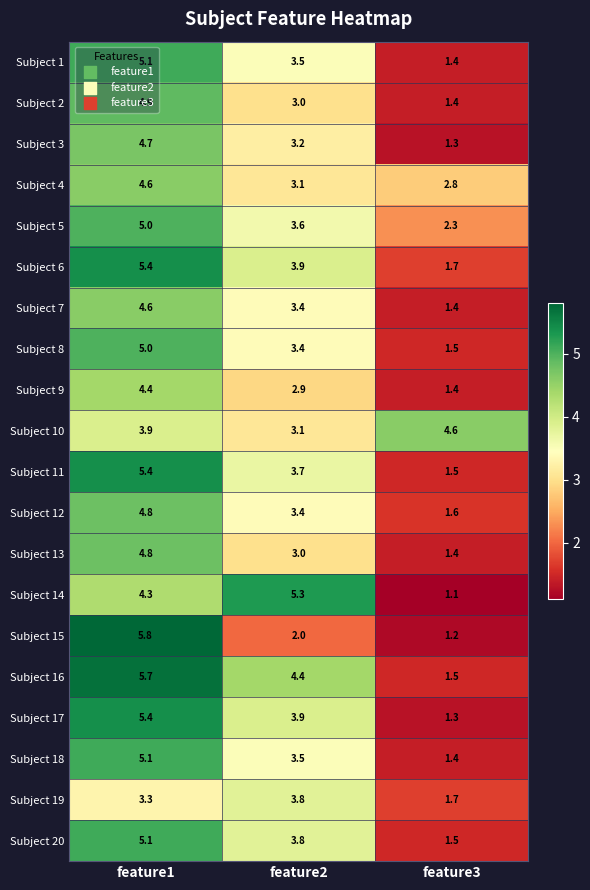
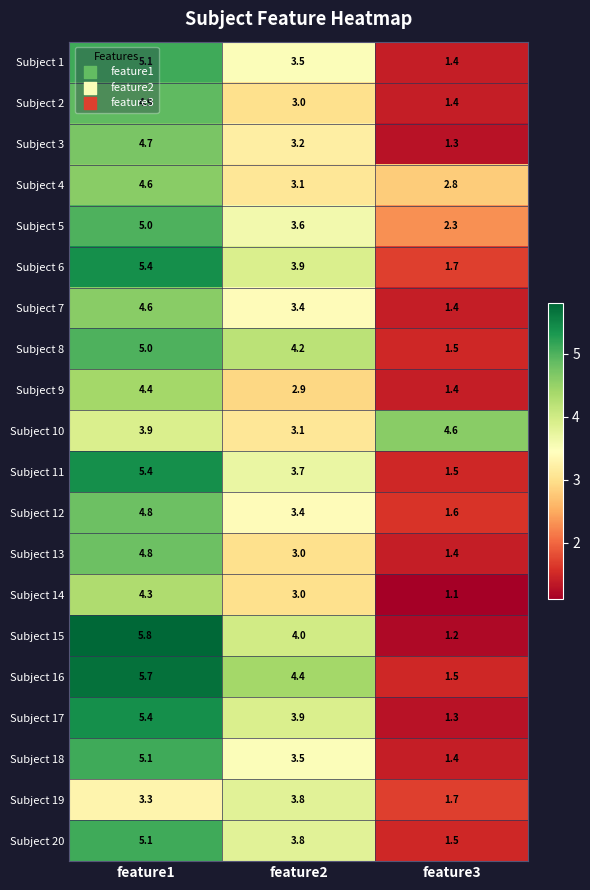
Subject 8, feature2: 3.4 -> 4.2
Subject 14, feature2: 5.3 -> 3.0
Subject 15, feature2: 2.0 -> 4.0
